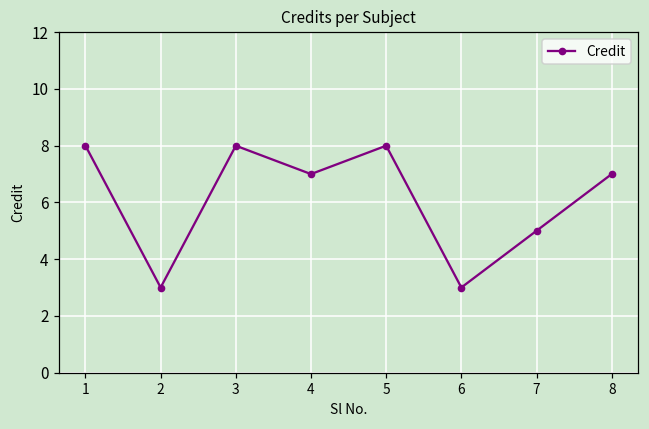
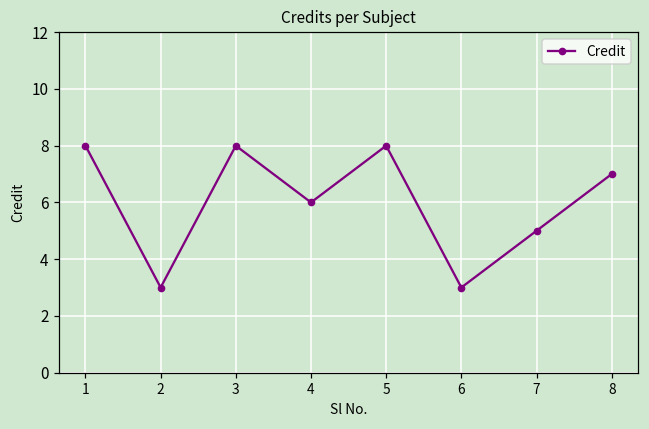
4: 7 -> 6
